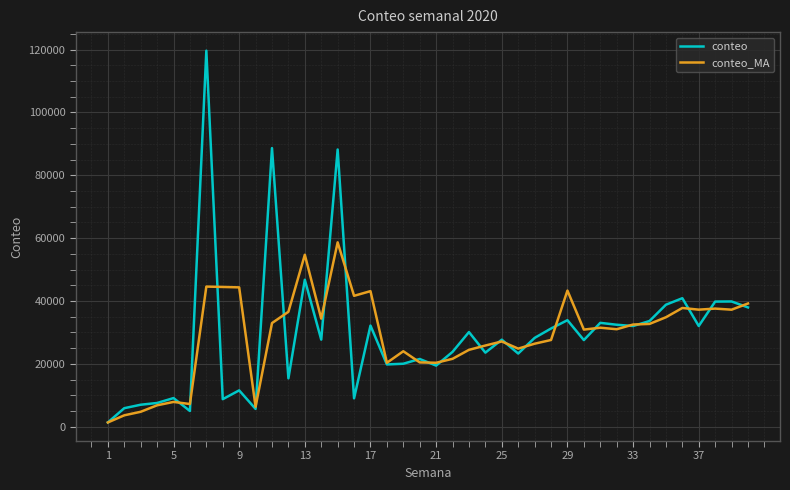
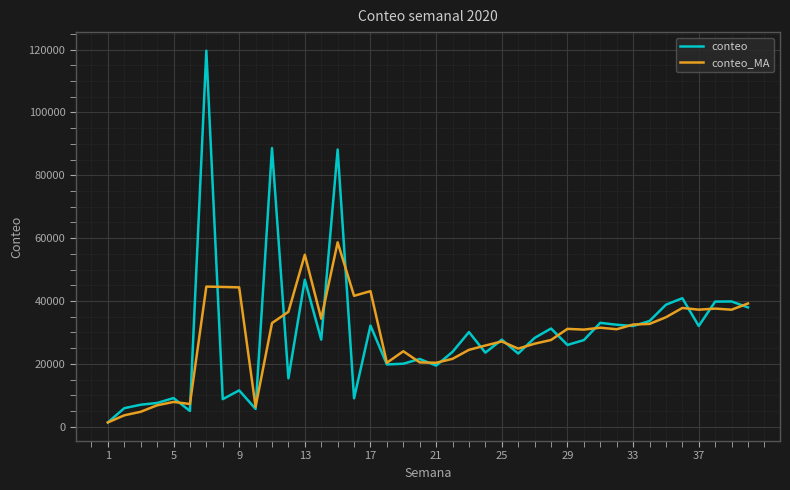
conteo, 29: 34000 -> 26000
conteo_MA, 29: 43000 -> 31000
